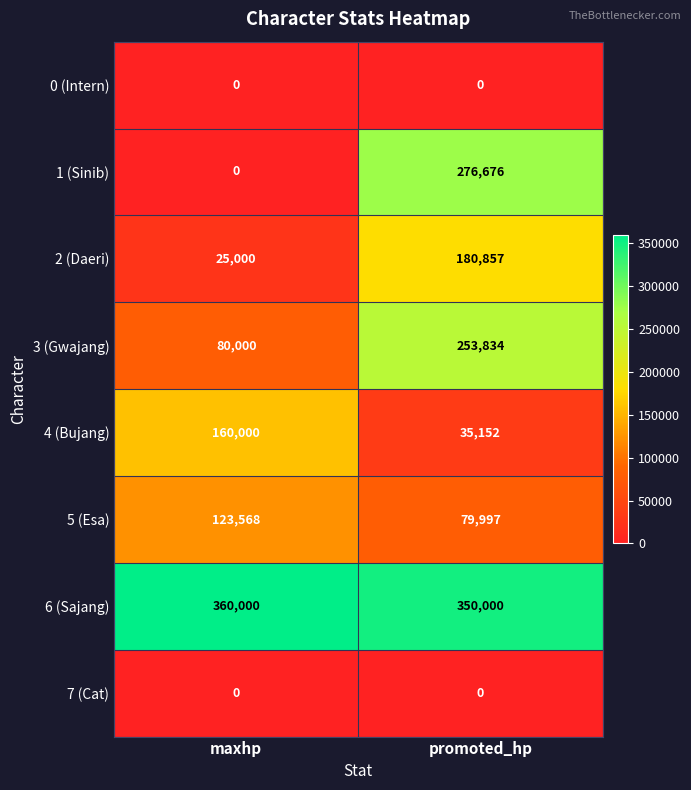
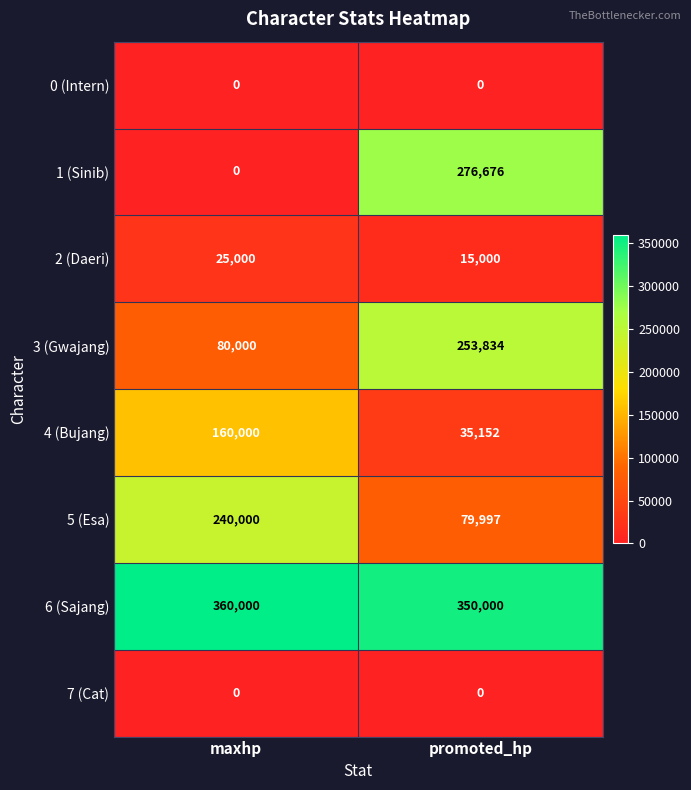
2 (Daeri), promoted_hp: 180,857 -> 15,000
5 (Esa), maxhp: 123,568 -> 240,000
